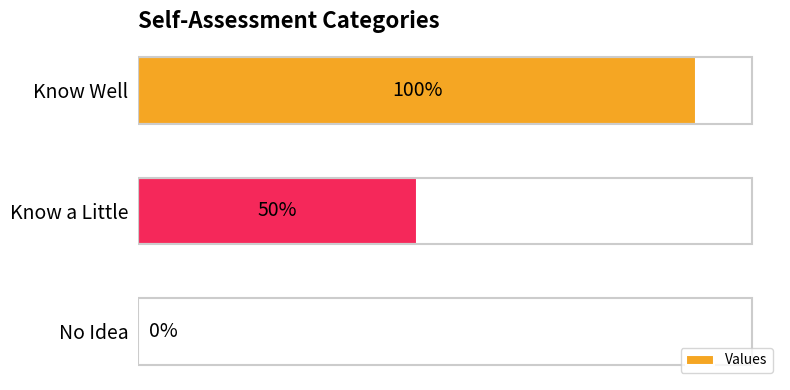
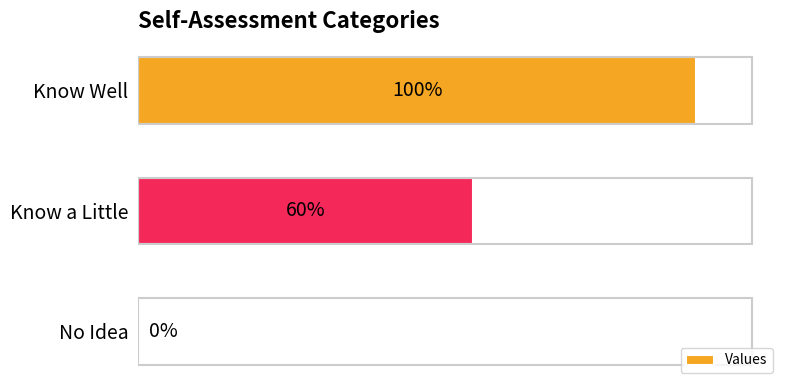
Know a Little: 50% -> 60%
